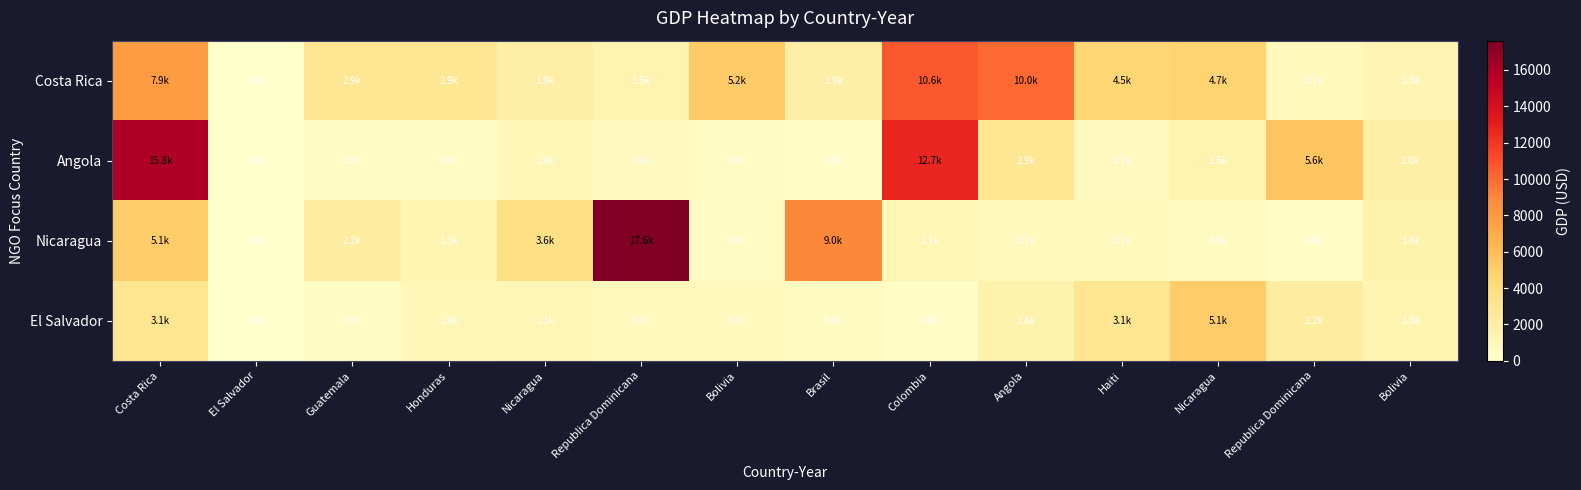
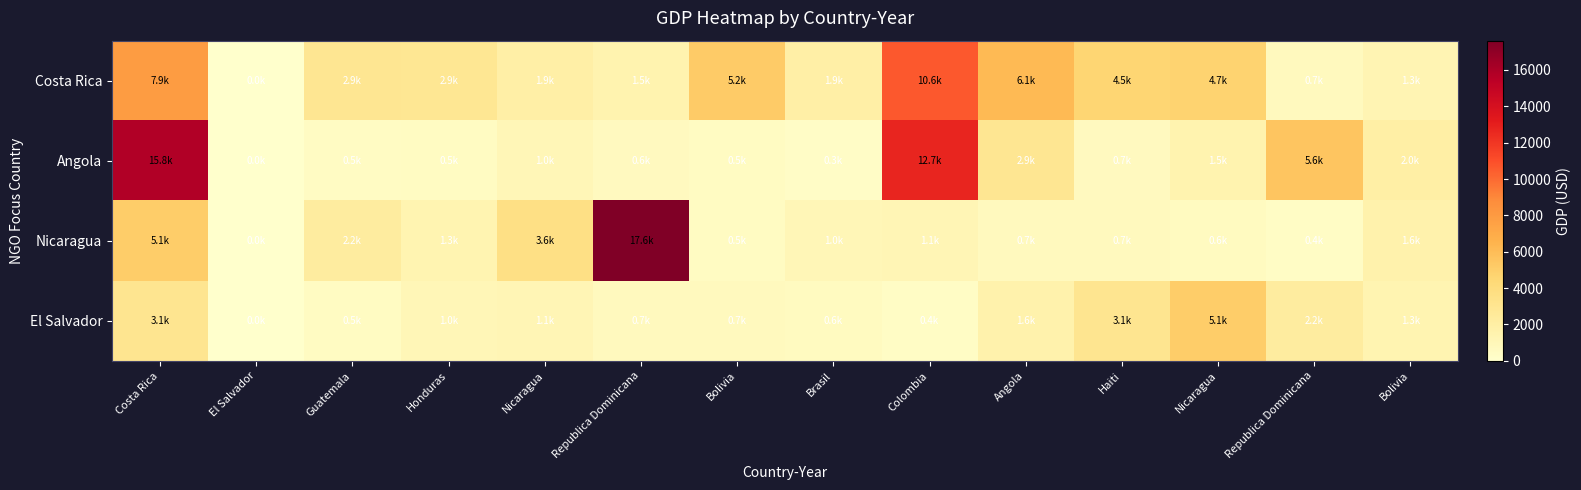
Costa Rica, Angola: 10.0k -> 6.1k
Nicaragua, Brasil: 9.0k -> 1.0k
